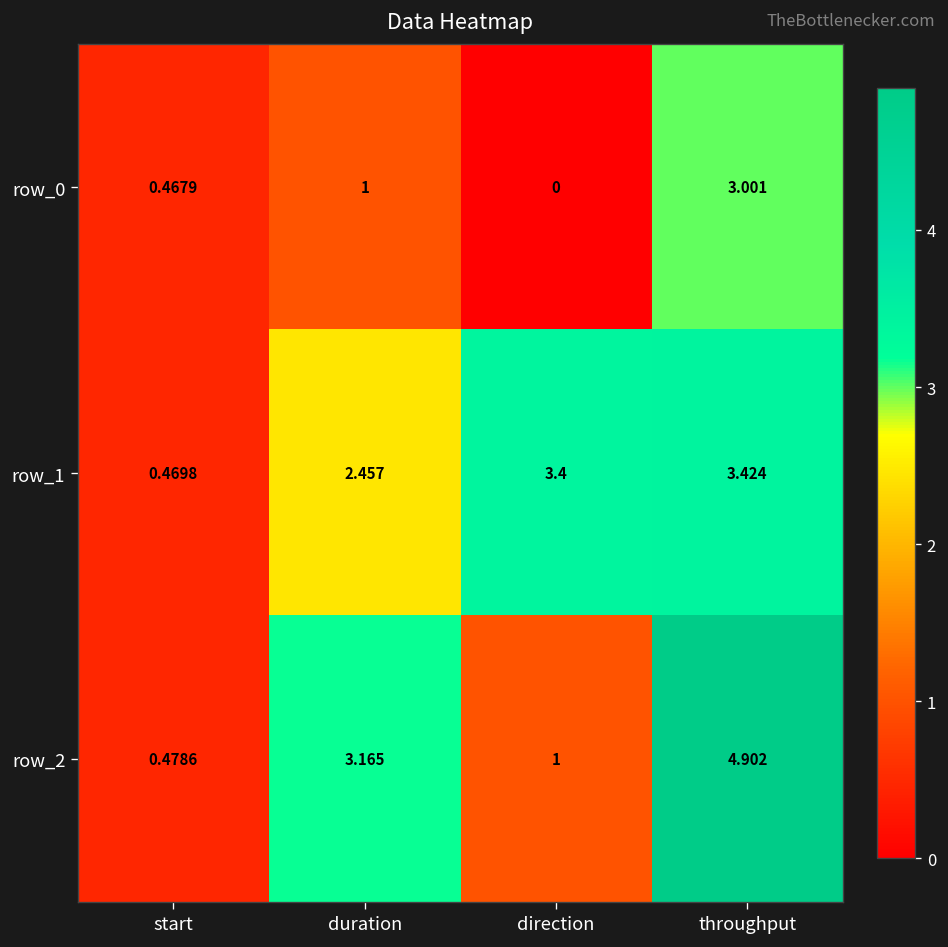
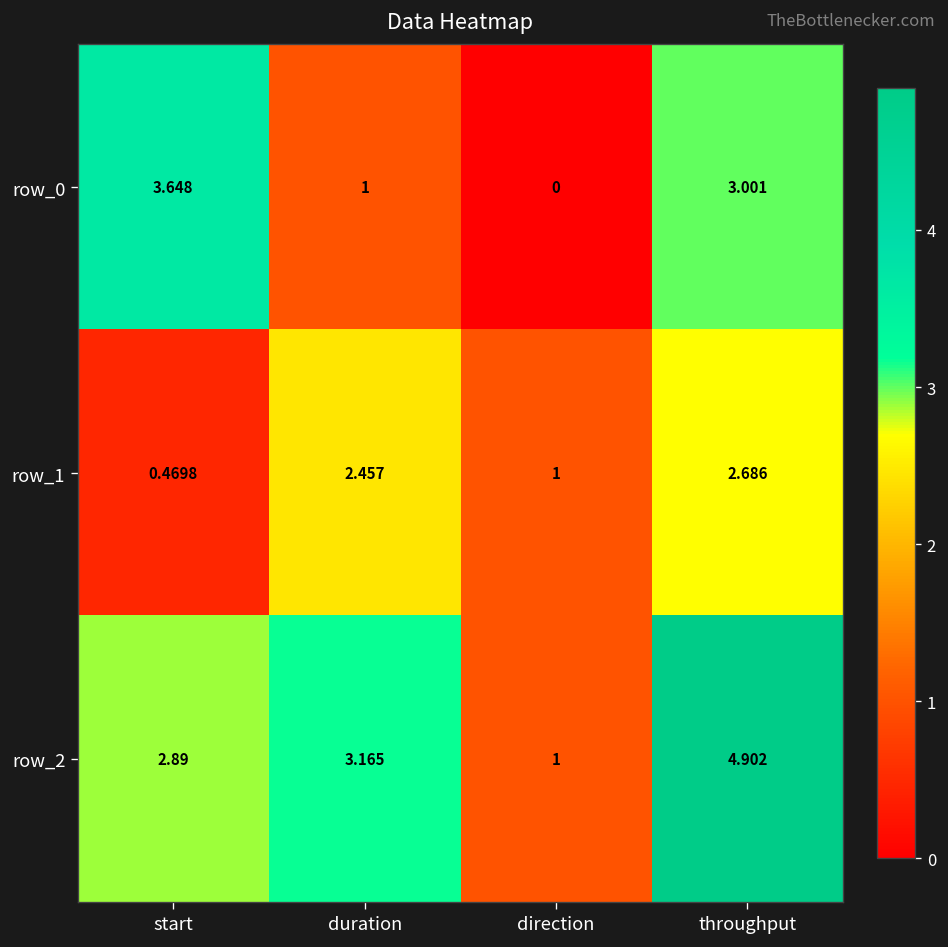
row_0, start: 0.4679 -> 3.648
row_1, direction: 3.4 -> 1
row_1, throughput: 3.424 -> 2.686
row_2, start: 0.4786 -> 2.89
